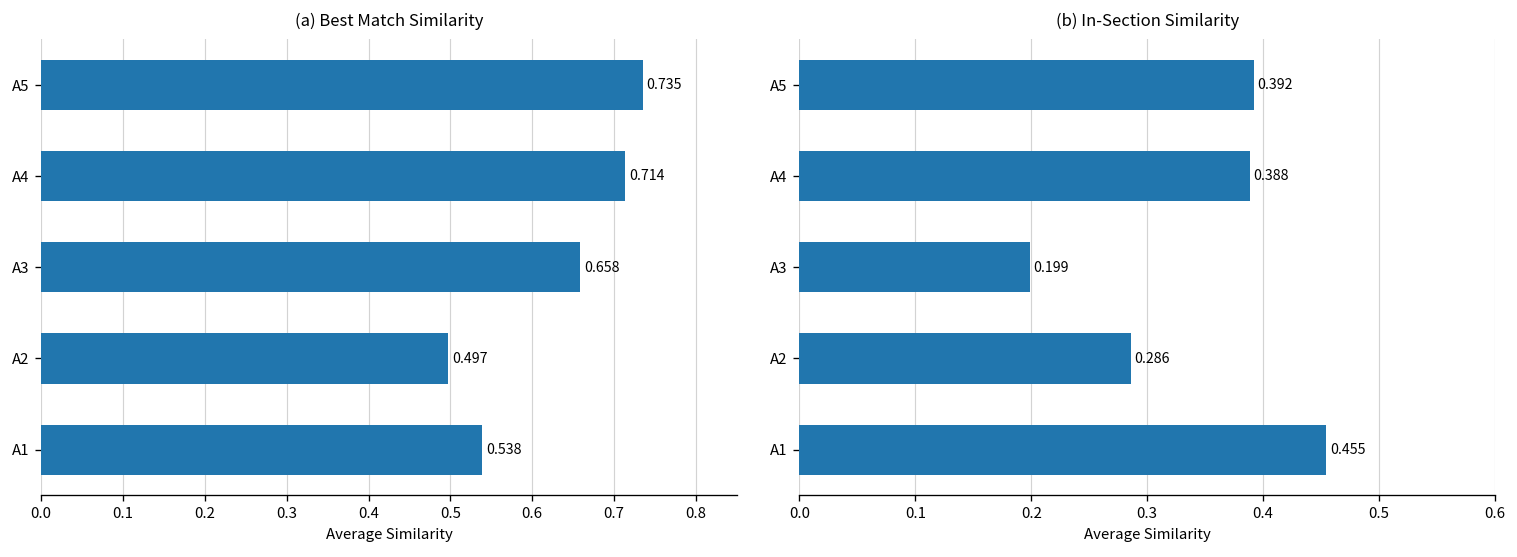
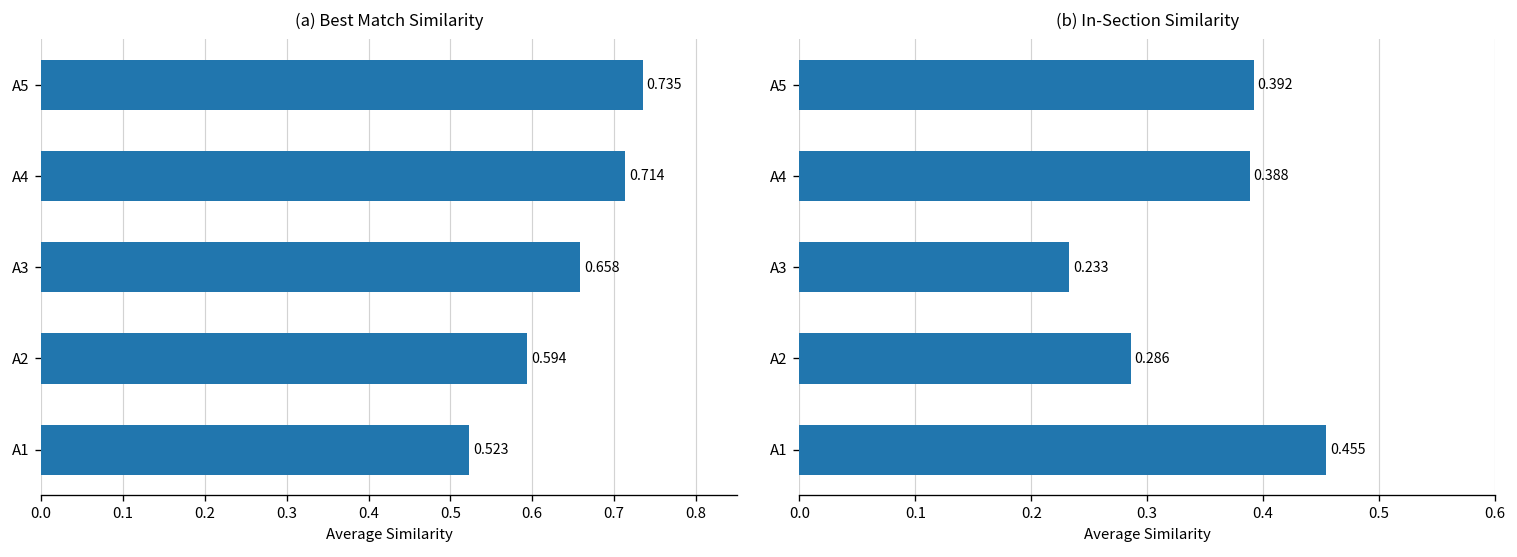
(a) Best Match Similarity, A2: 0.497 -> 0.594
(a) Best Match Similarity, A1: 0.538 -> 0.523
(b) In-Section Similarity, A3: 0.199 -> 0.233
